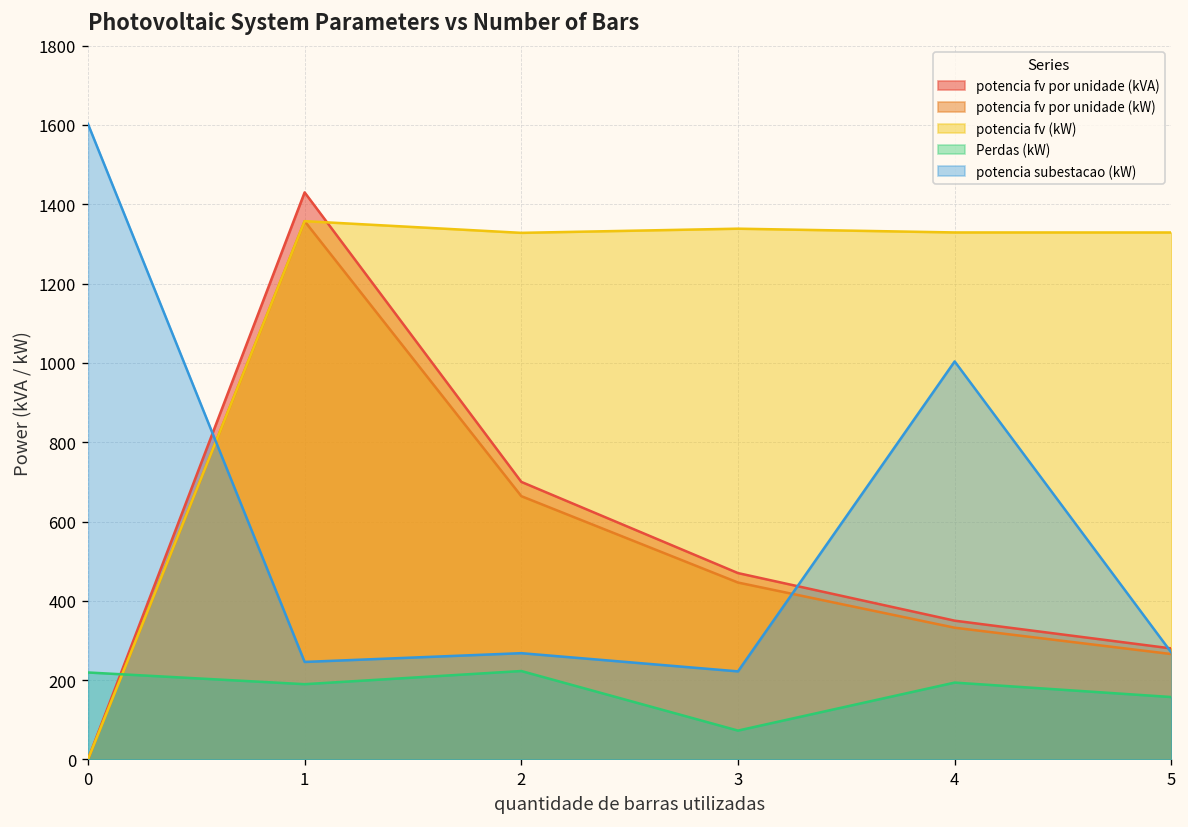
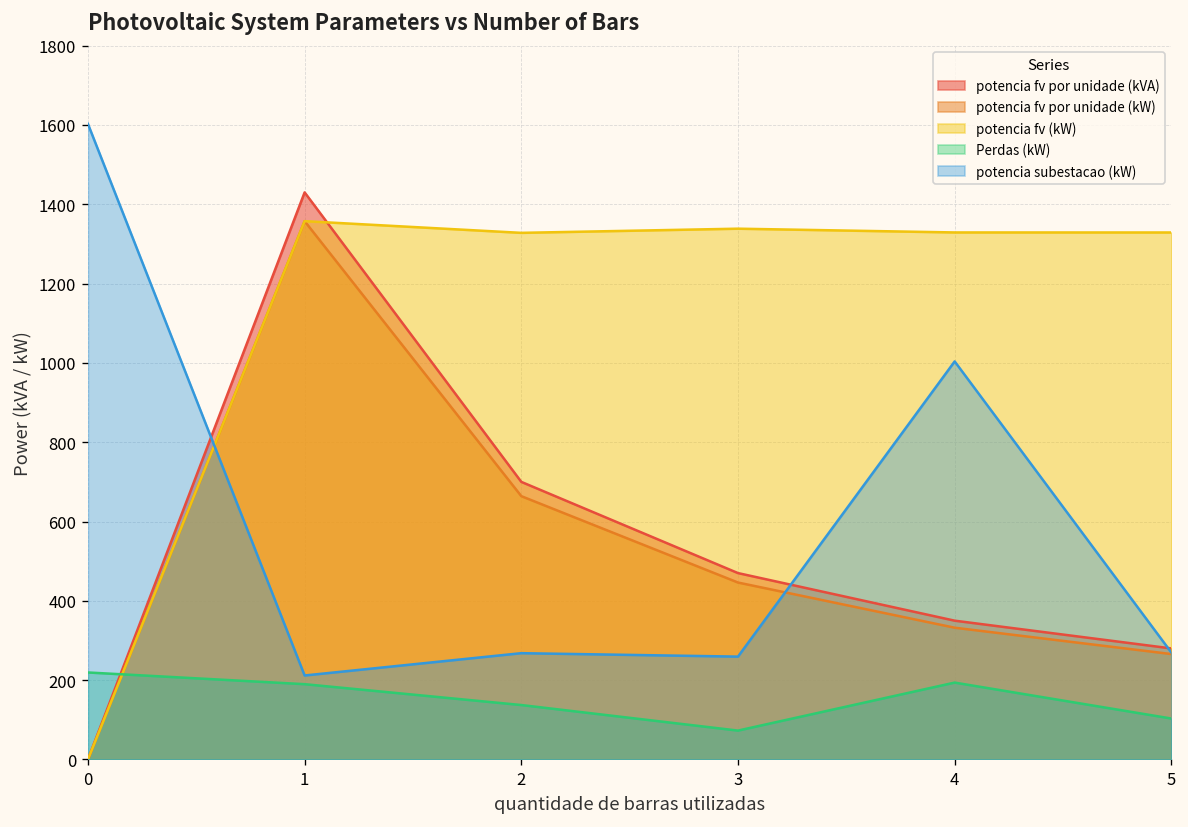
potencia subestacao (kW), 1: 250 -> 210
Perdas (kW), 2: 220 -> 140
potencia subestacao (kW), 3: 220 -> 260
Perdas (kW), 5: 160 -> 100
